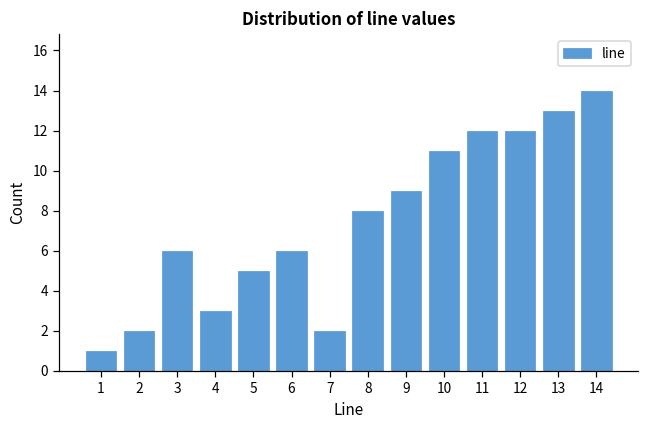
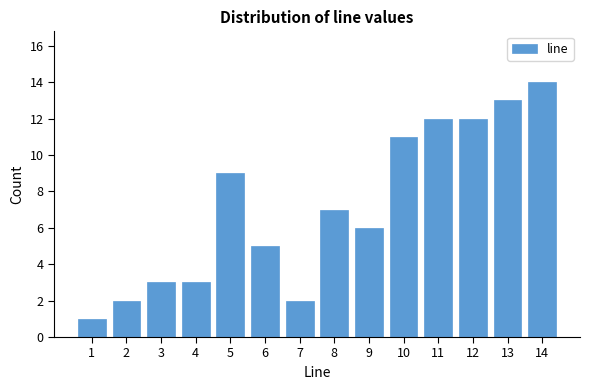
3: 6 -> 3
5: 5 -> 9
6: 6 -> 5
8: 8 -> 7
9: 9 -> 6
